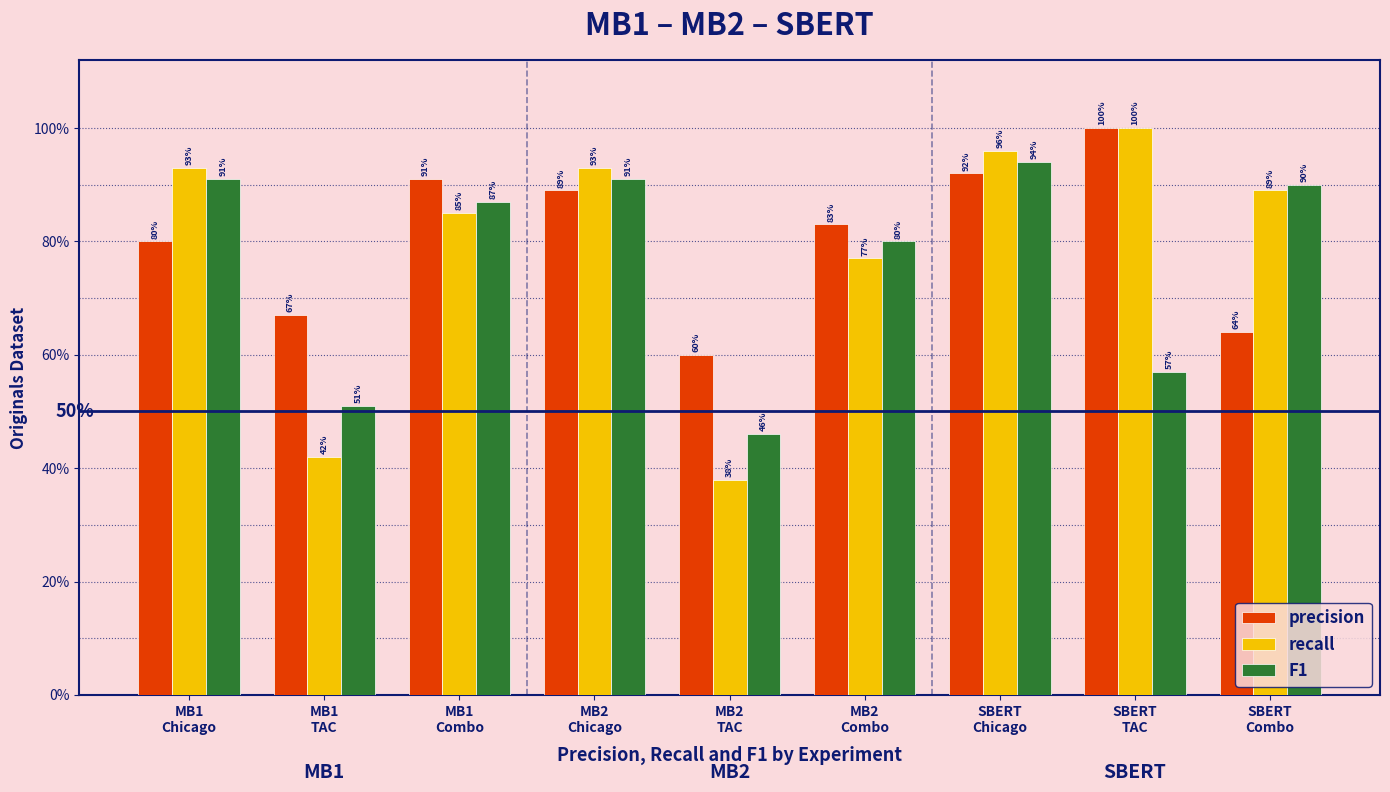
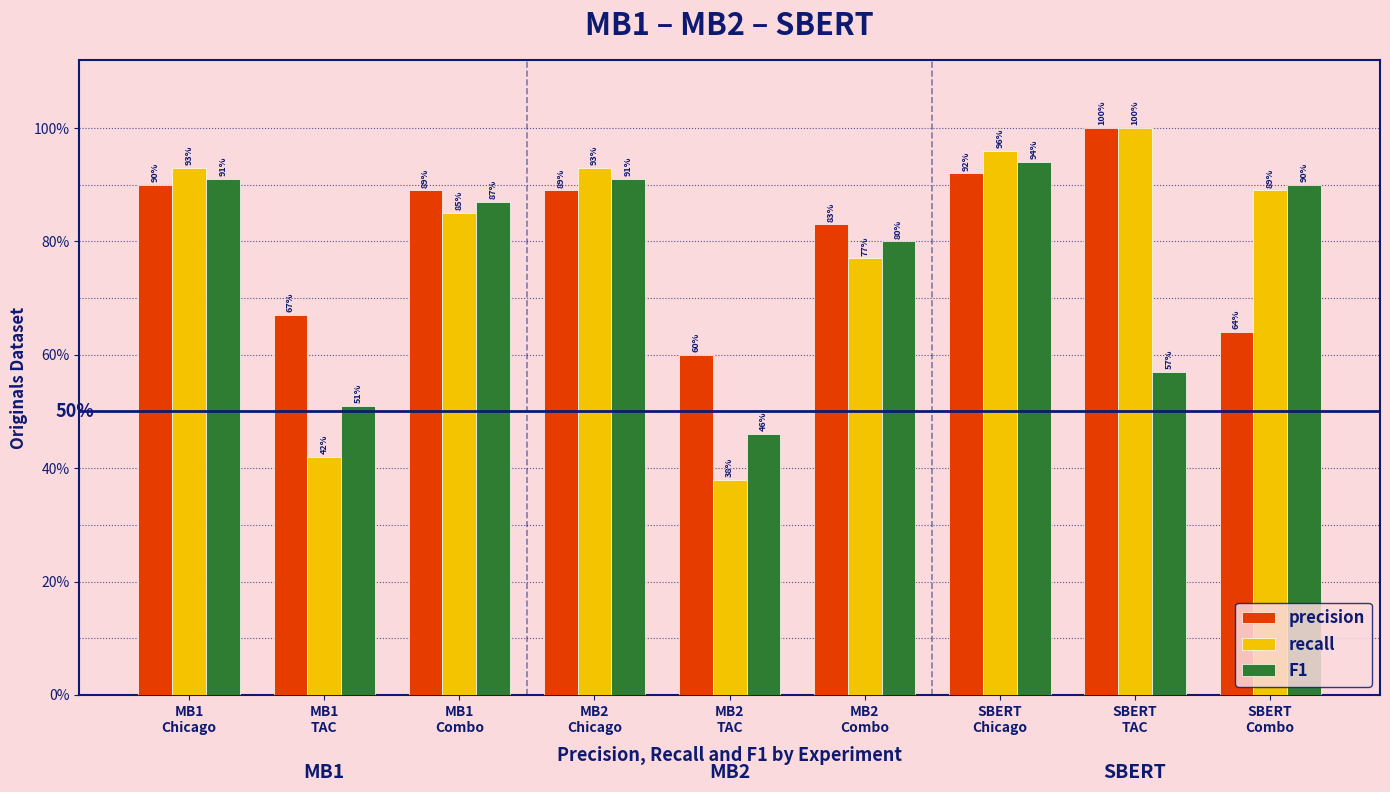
precision, MB1 Chicago: 80% -> 90%
precision, MB1 Combo: 91% -> 89%
